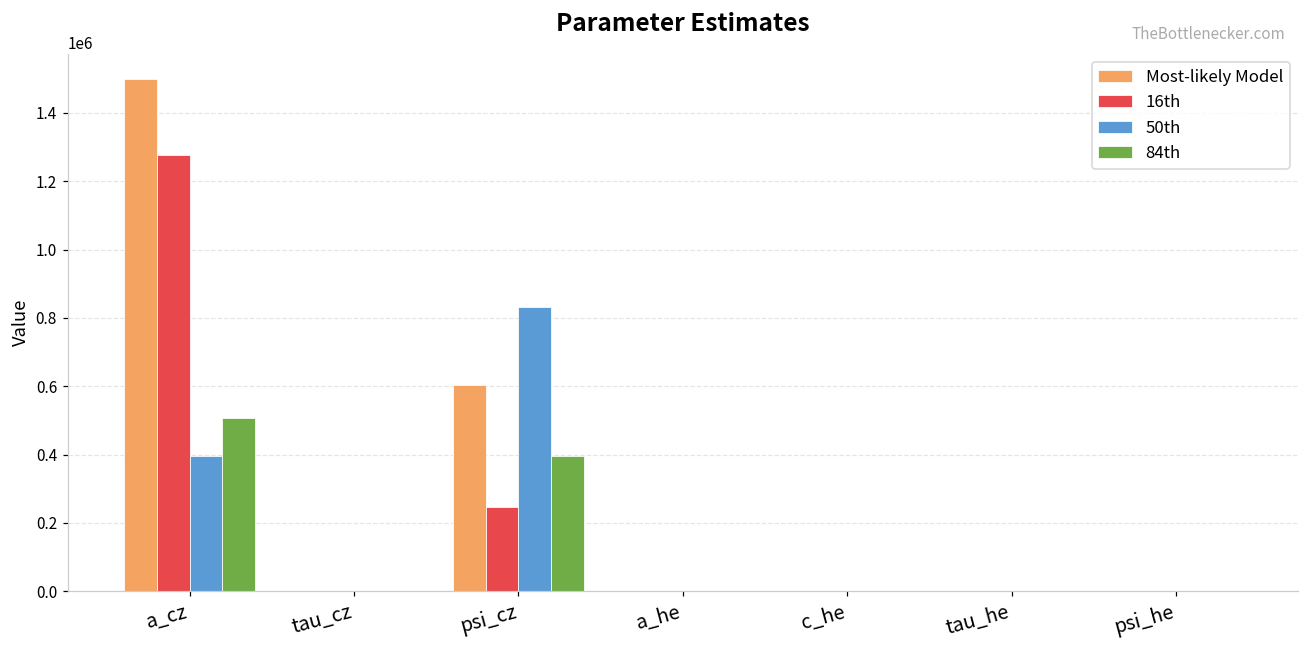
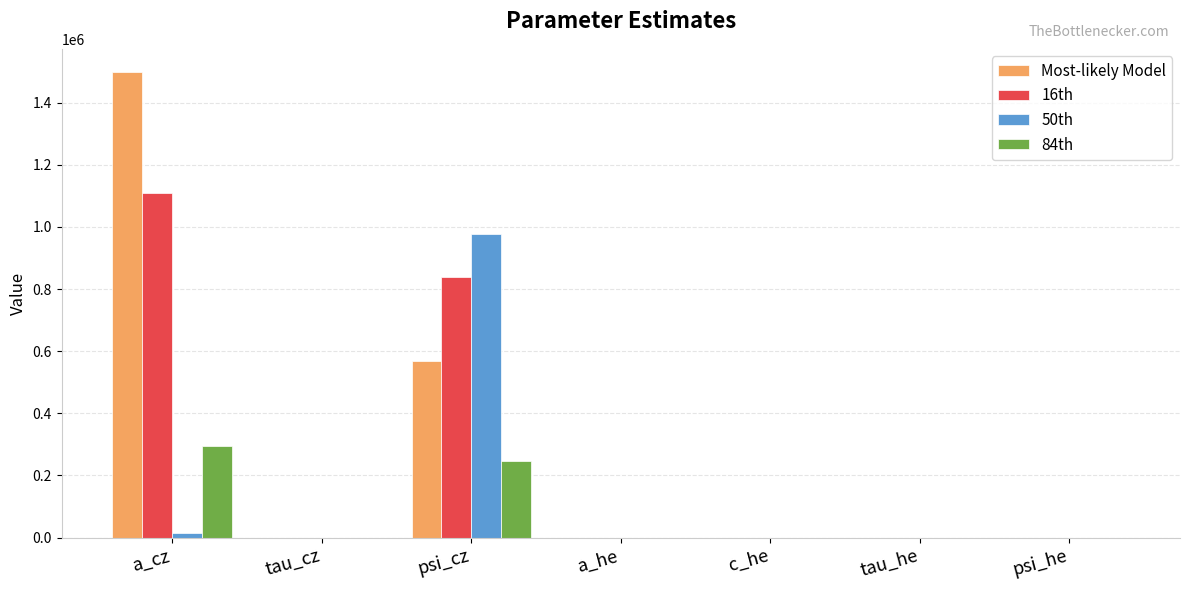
16th, a_cz: 1280000 -> 1110000
50th, a_cz: 390000 -> 10000
84th, a_cz: 510000 -> 290000
Most-likely Model, psi_cz: 600000 -> 570000
16th, psi_cz: 250000 -> 840000
50th, psi_cz: 830000 -> 980000
84th, psi_cz: 400000 -> 250000
